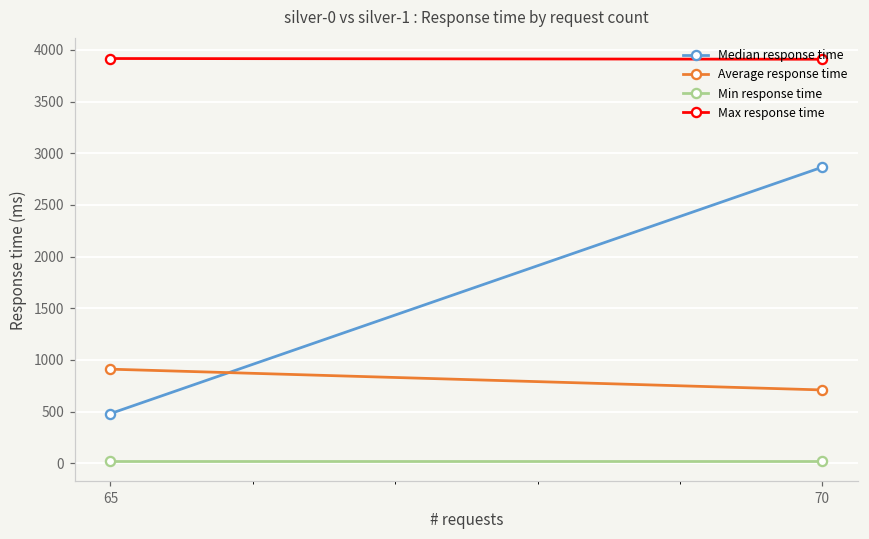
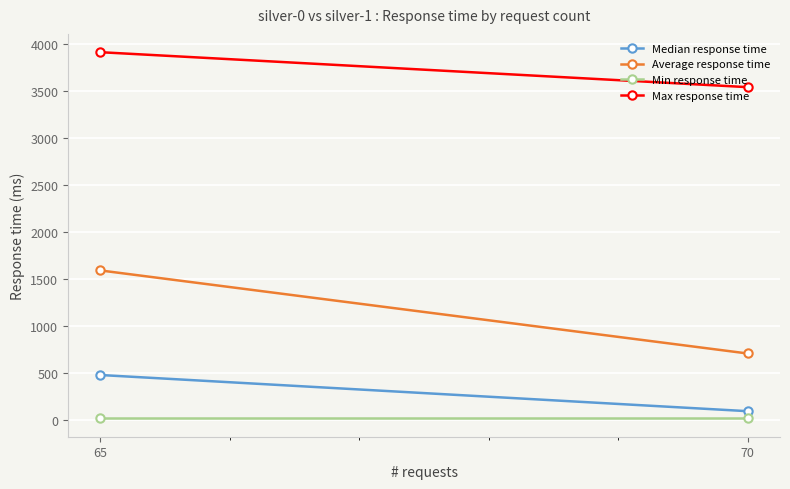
Average response time, 65: 900 -> 1600
Median response time, 70: 2900 -> 100
Max response time, 70: 3900 -> 3500
